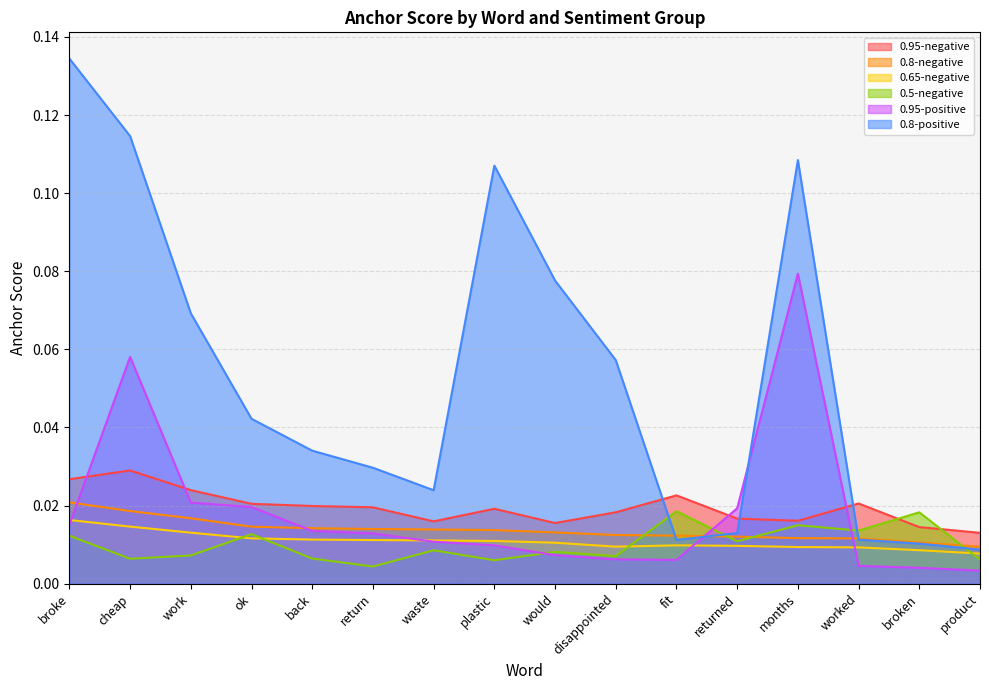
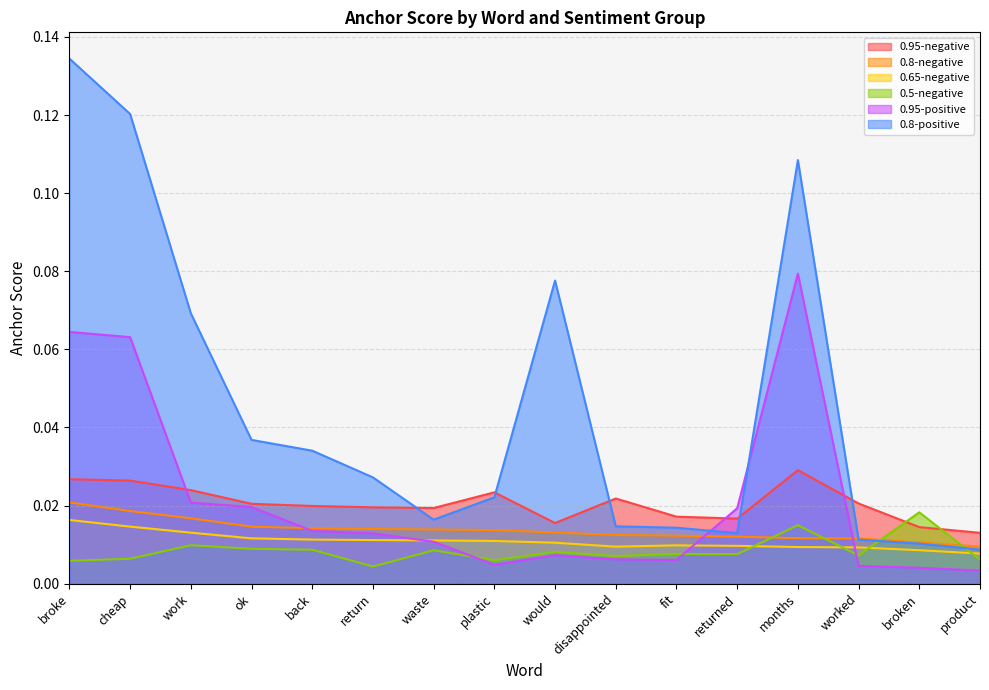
0.5-negative, broke: 0.012 -> 0.006
0.95-positive, broke: 0.015 -> 0.064
0.95-negative, cheap: 0.029 -> 0.026
0.95-positive, cheap: 0.058 -> 0.063
0.8-positive, cheap: 0.115 -> 0.120
0.5-negative, work: 0.007 -> 0.010
0.5-negative, ok: 0.013 -> 0.009
0.8-positive, ok: 0.042 -> 0.037
0.5-negative, back: 0.006 -> 0.009
0.8-positive, return: 0.030 -> 0.027
0.95-negative, waste: 0.016 -> 0.019
0.8-positive, waste: 0.024 -> 0.016
0.95-negative, plastic: 0.019 -> 0.023
0.95-positive, plastic: 0.010 -> 0.005
0.8-positive, plastic: 0.107 -> 0.022
0.95-negative, disappointed: 0.018 -> 0.022
0.8-positive, disappointed: 0.057 -> 0.015
0.95-negative, fit: 0.023 -> 0.017
0.5-negative, fit: 0.019 -> 0.008
0.8-positive, fit: 0.011 -> 0.014
0.5-negative, returned: 0.011 -> 0.008
0.95-negative, months: 0.016 -> 0.029
0.5-negative, worked: 0.014 -> 0.007
